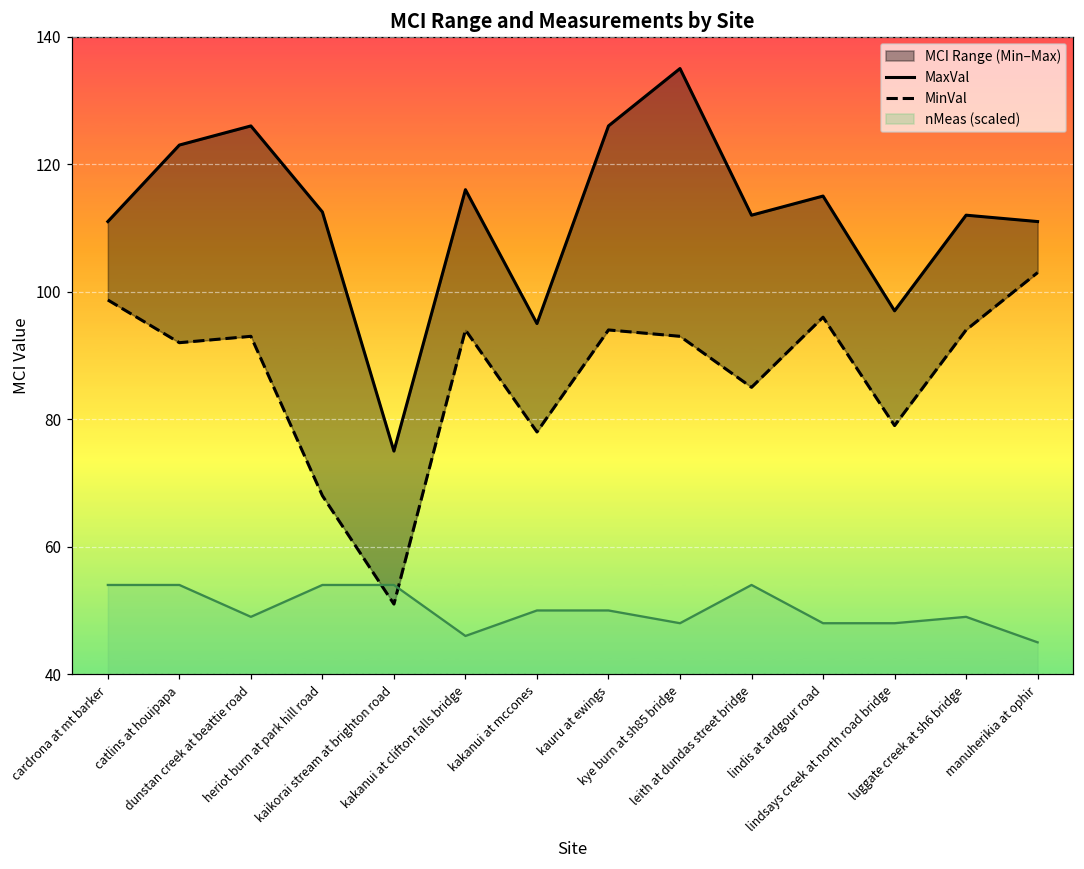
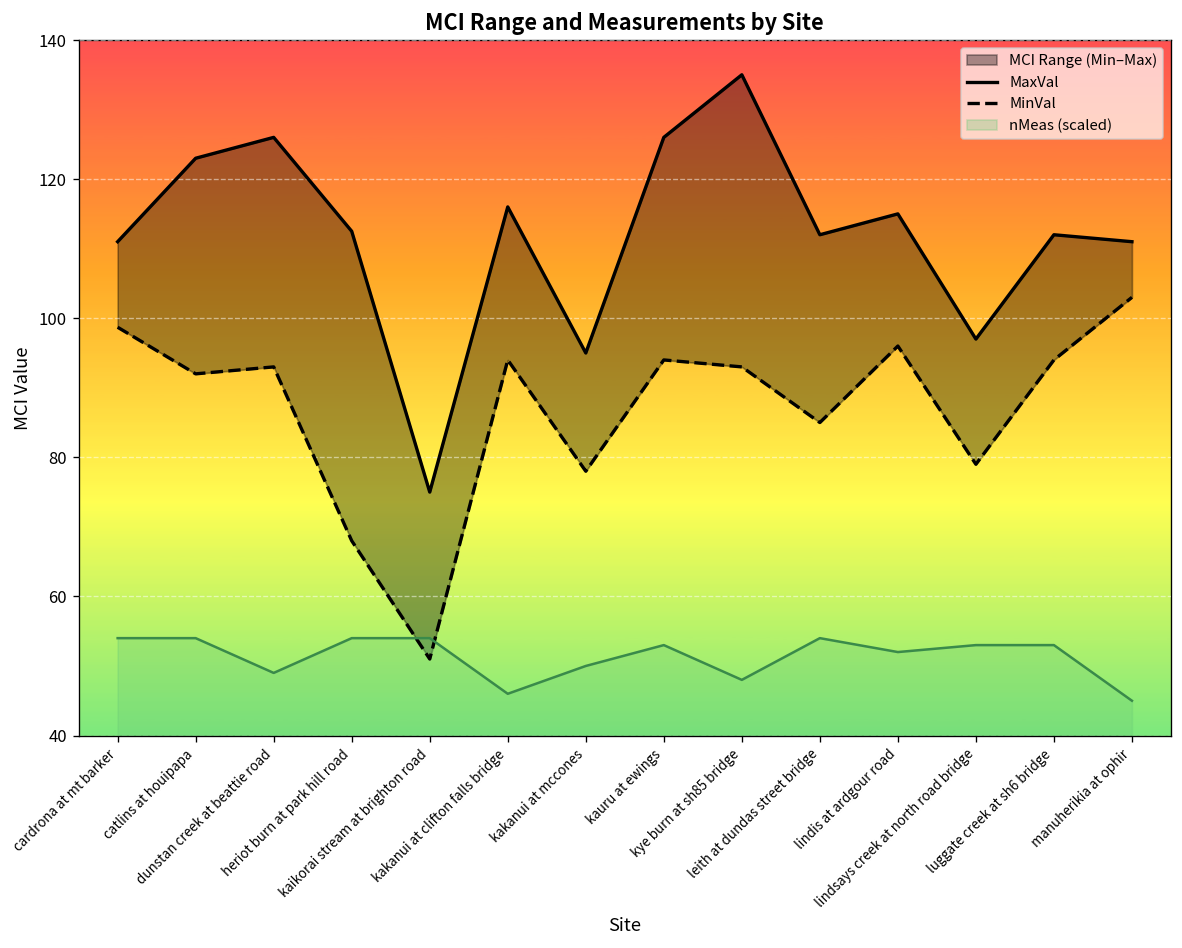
nMeas (scaled), kauru at ewings: 50 -> 53
nMeas (scaled), lindis at ardgour road: 48 -> 52
nMeas (scaled), lindsays creek at north road bridge: 48 -> 53
nMeas (scaled), luggate creek at sh6 bridge: 49 -> 53
